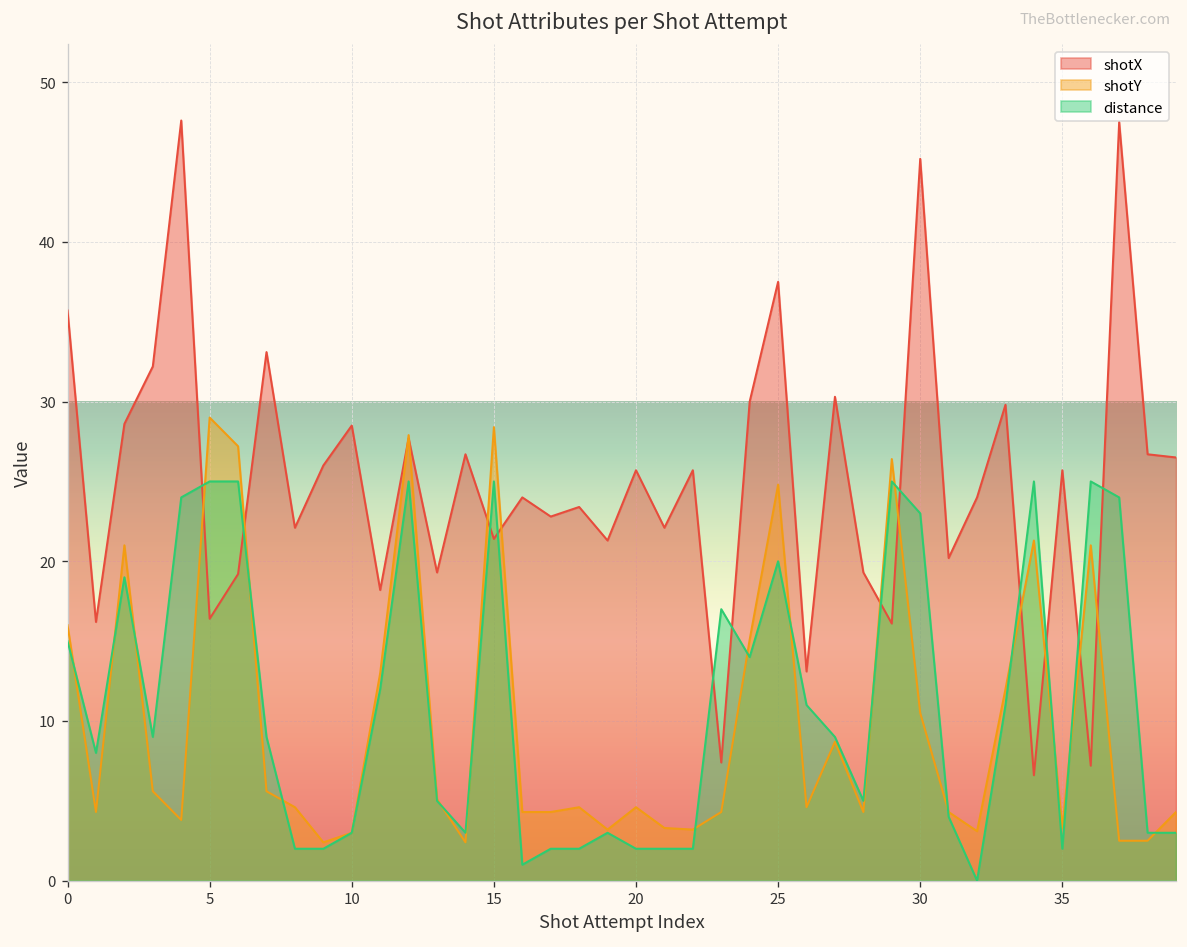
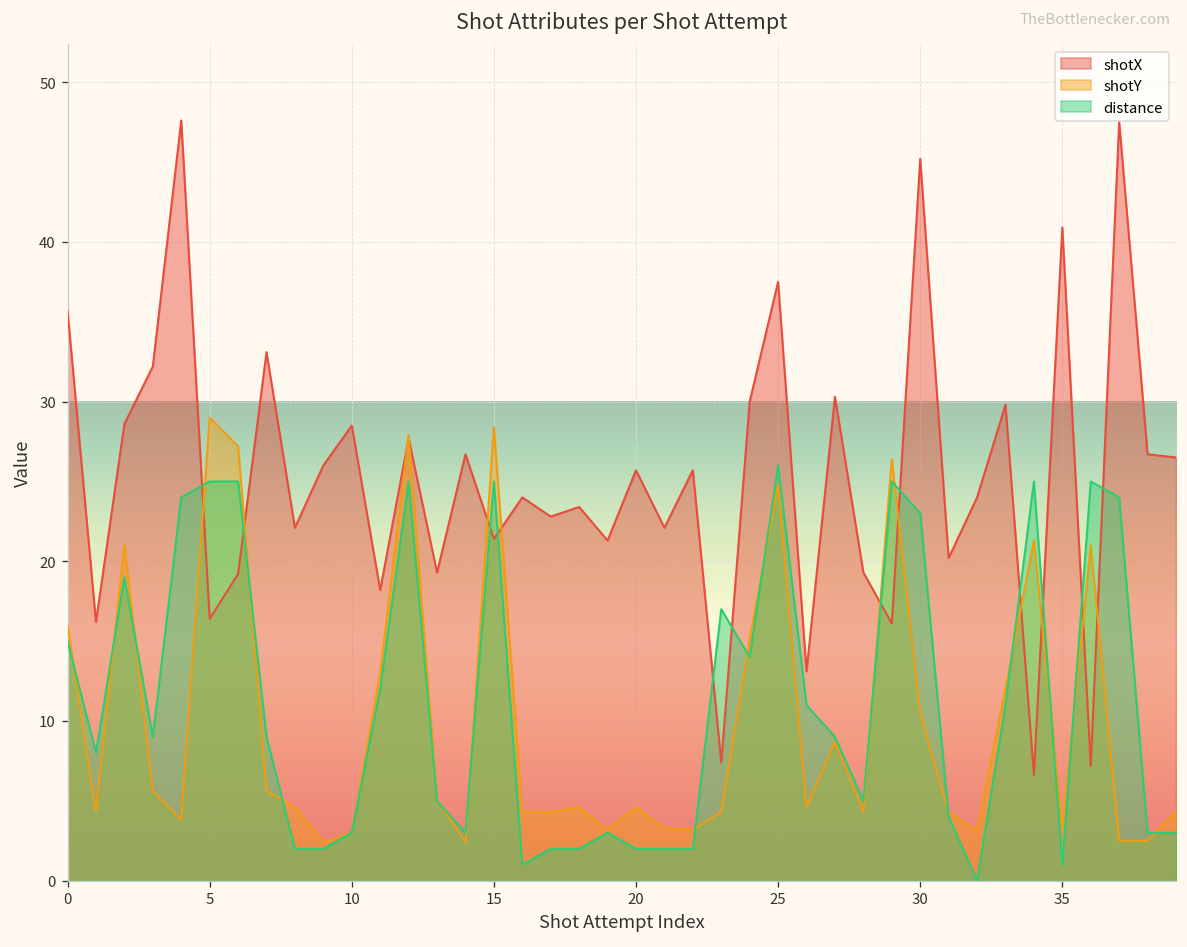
distance, 25: 20 -> 26
shotX, 35: 25.7 -> 40.9
distance, 35: 2 -> 1
